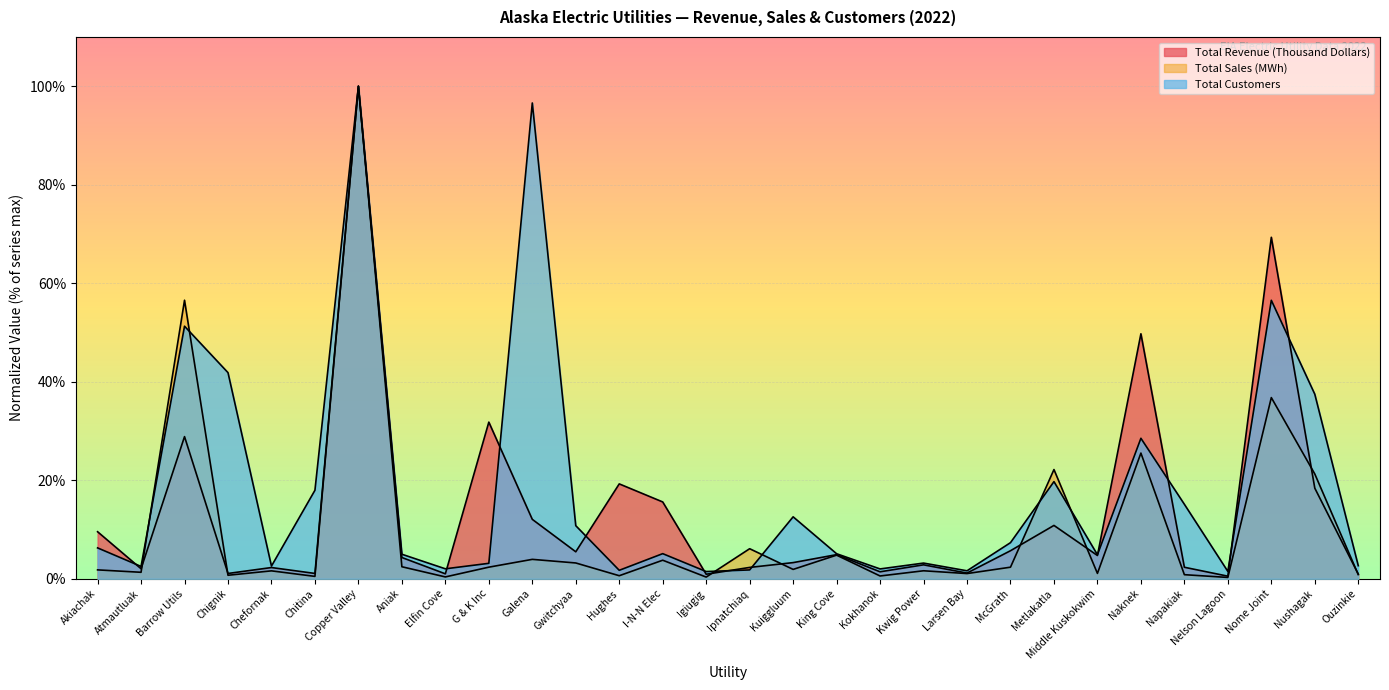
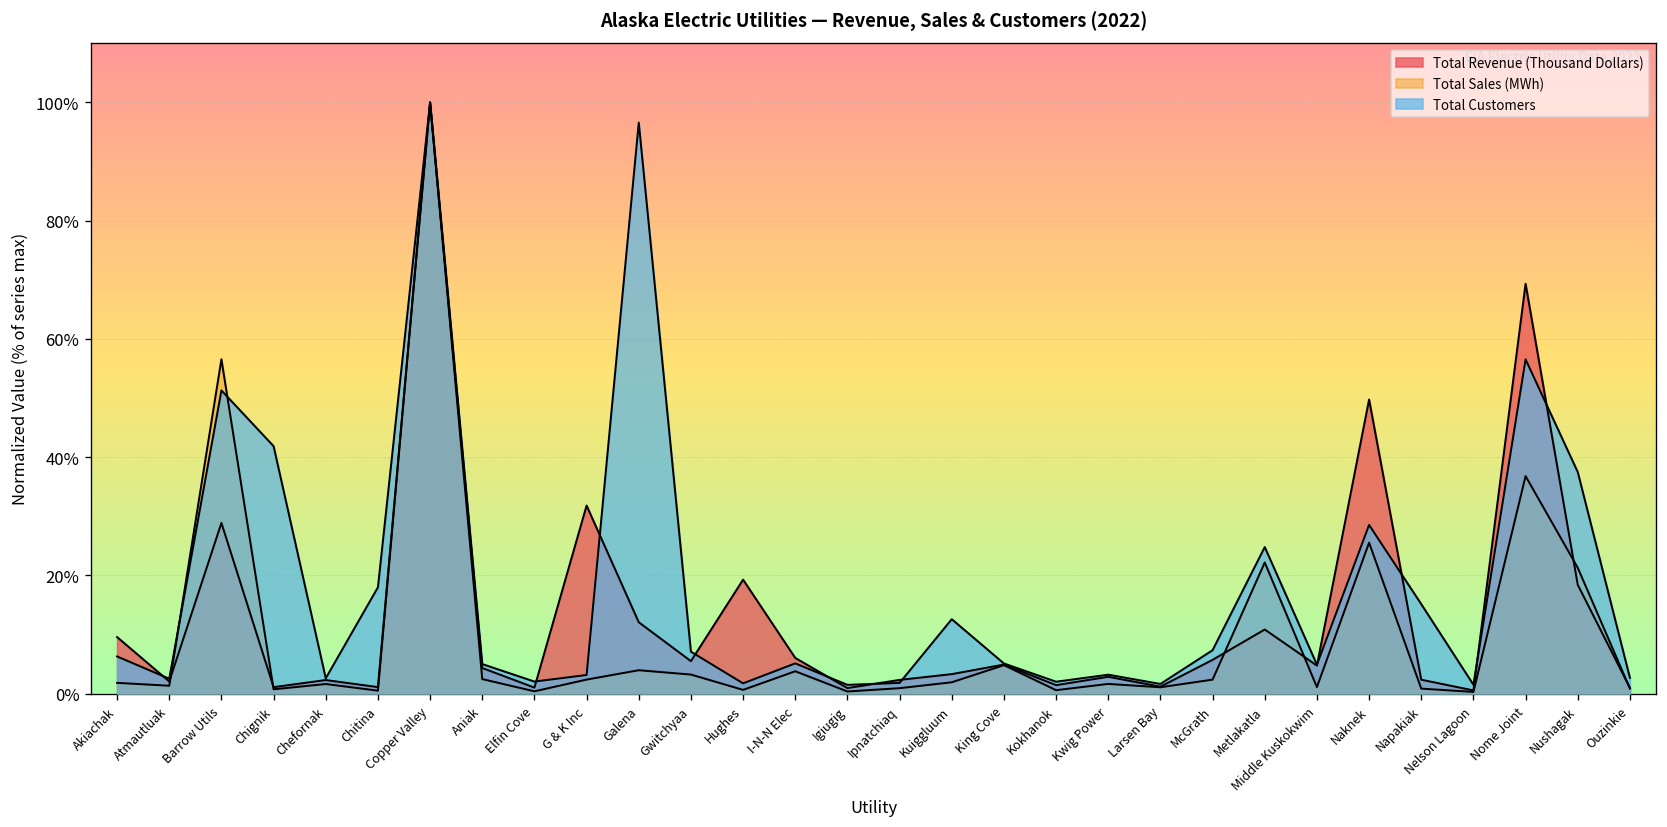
Total Customers, Gwitchyaa: 11% -> 7%
Total Revenue (Thousand Dollars), I-N-N Elec: 16% -> 6%
Total Sales (MWh), Ipnatchiaq: 6% -> 1%
Total Customers, Metlakatla: 20% -> 25%
